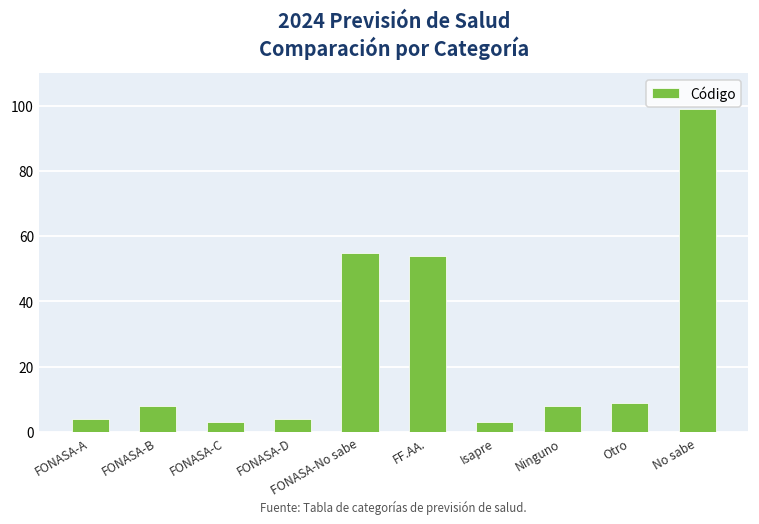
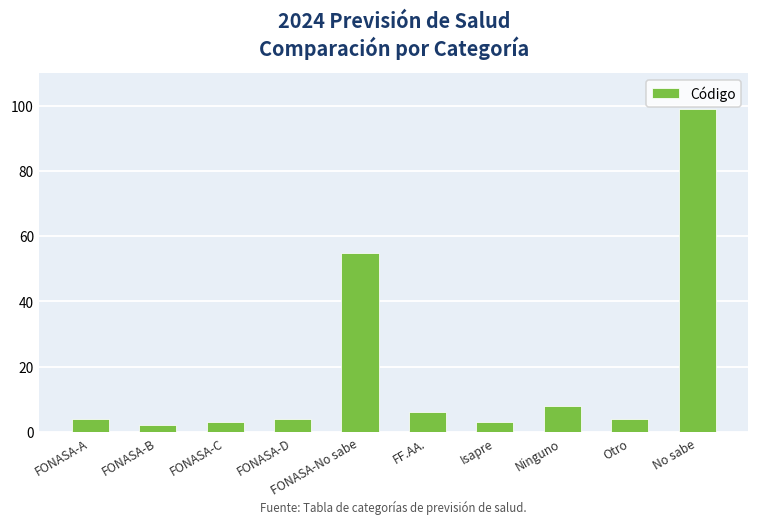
FONASA-B: 8 -> 2
FF.AA.: 54 -> 6
Otro: 9 -> 4
